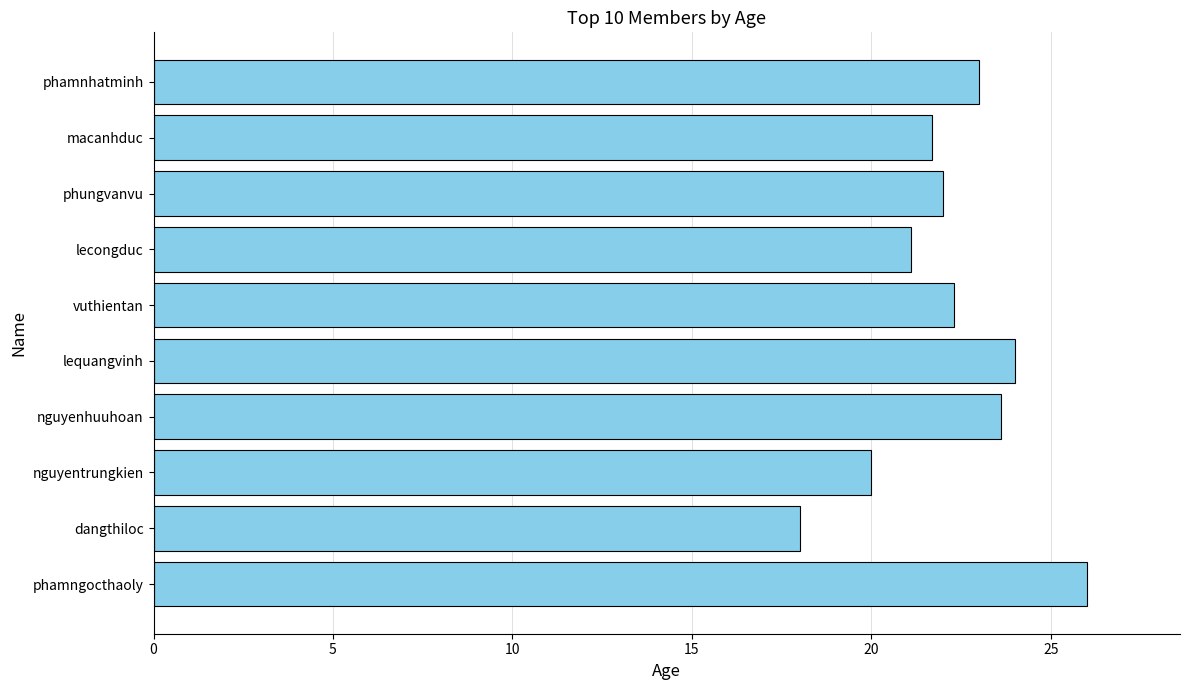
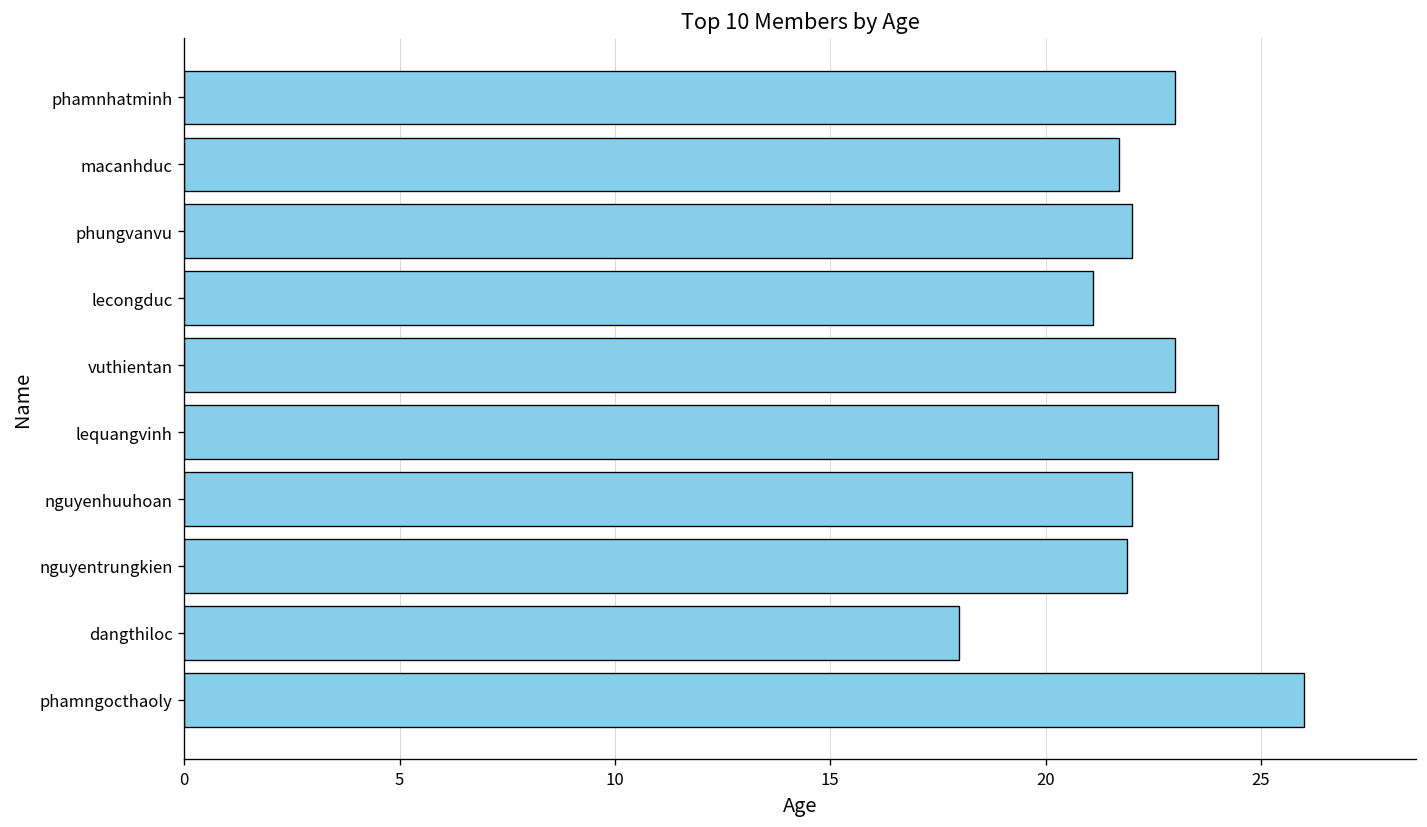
vuthientan: 22.3 -> 23.0
nguyenhuuhoan: 23.6 -> 22.0
nguyentrungkien: 20.0 -> 21.9
